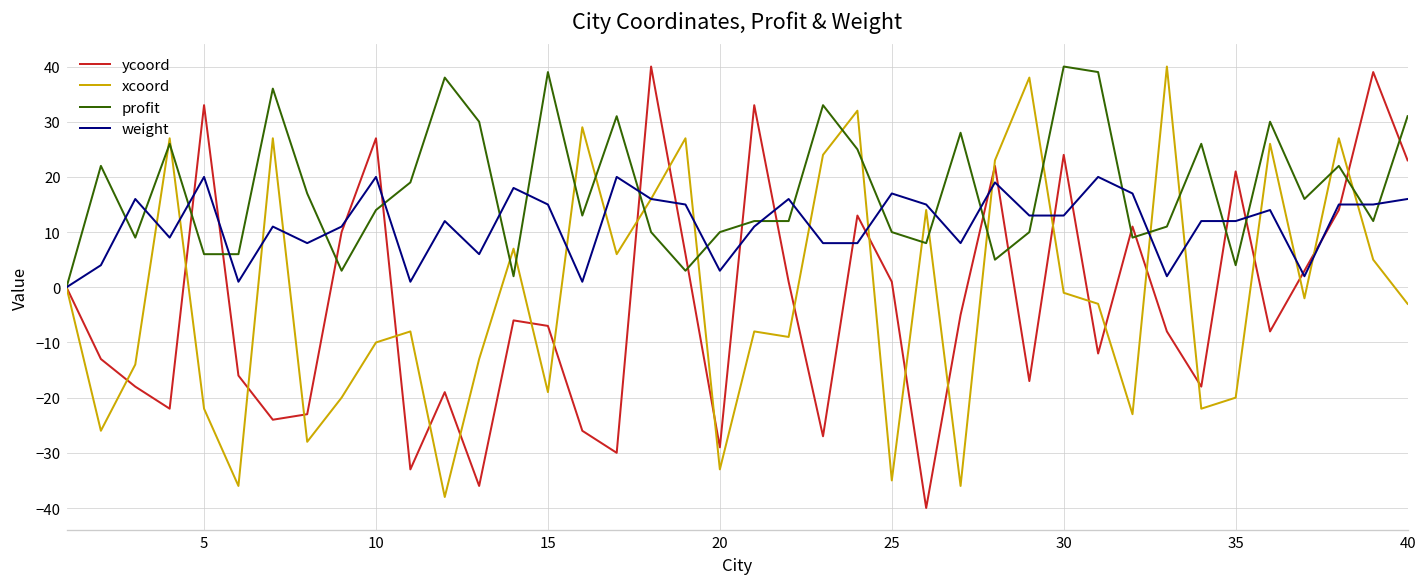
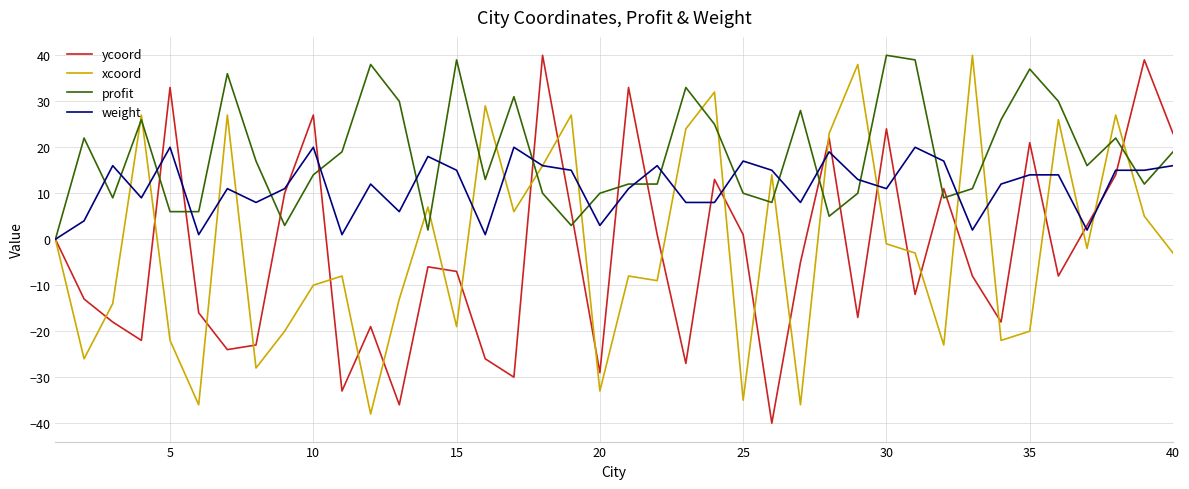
weight, 30: 13 -> 11
profit, 35: 4 -> 37
weight, 35: 12 -> 14
profit, 40: 31 -> 19
